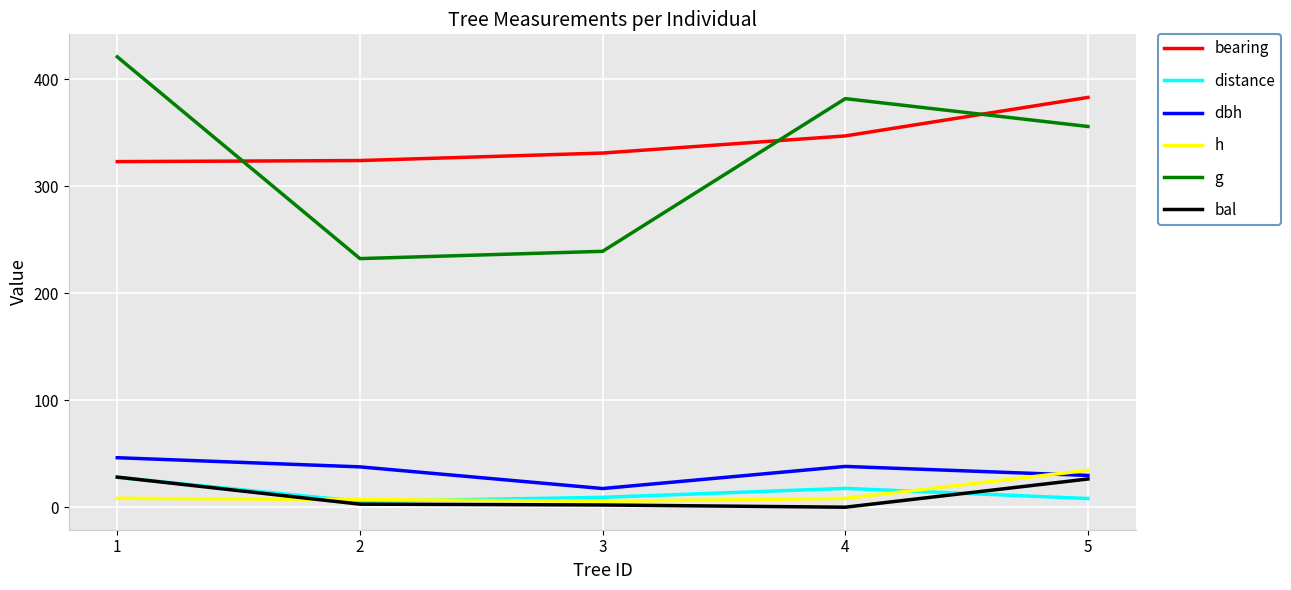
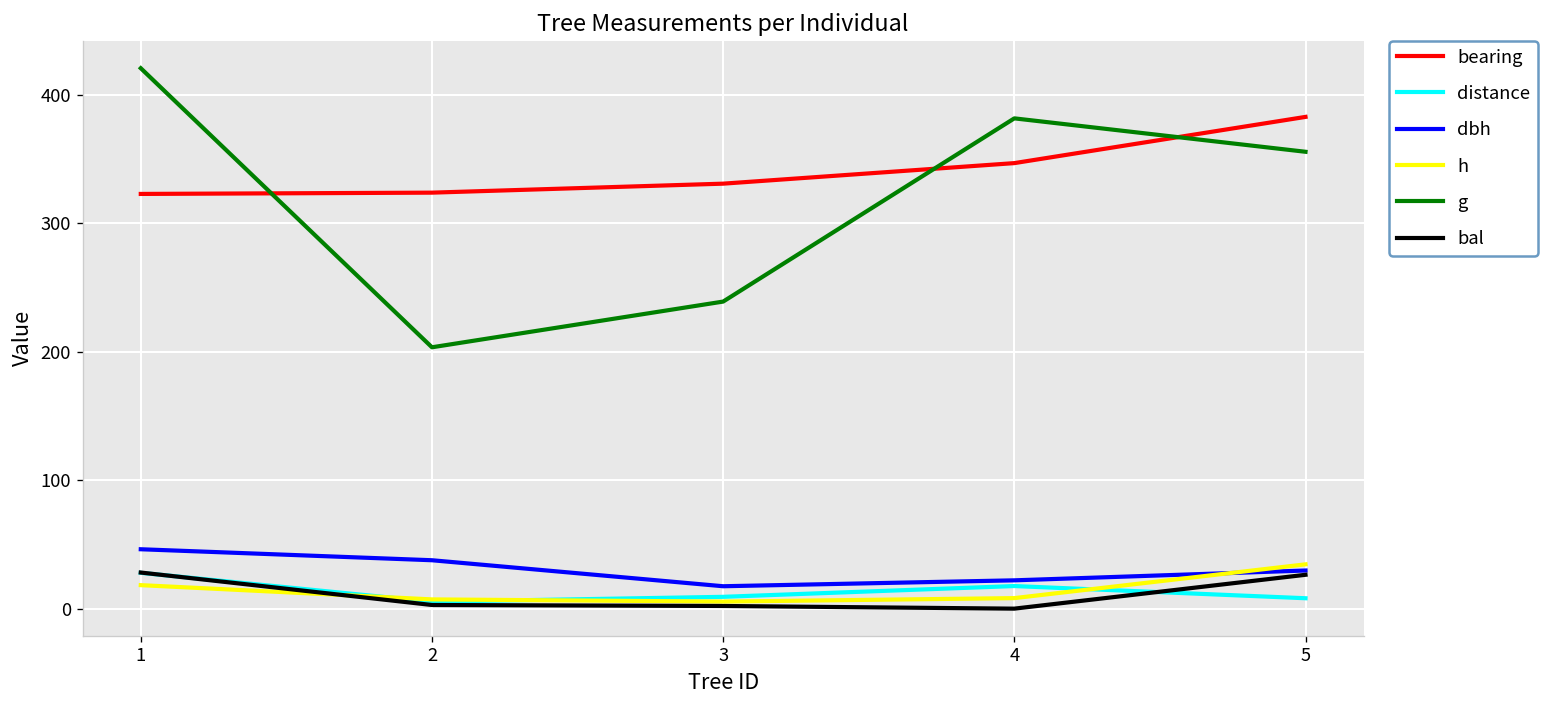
h, 1: 8 -> 18
g, 2: 232 -> 204
dbh, 4: 38 -> 22
